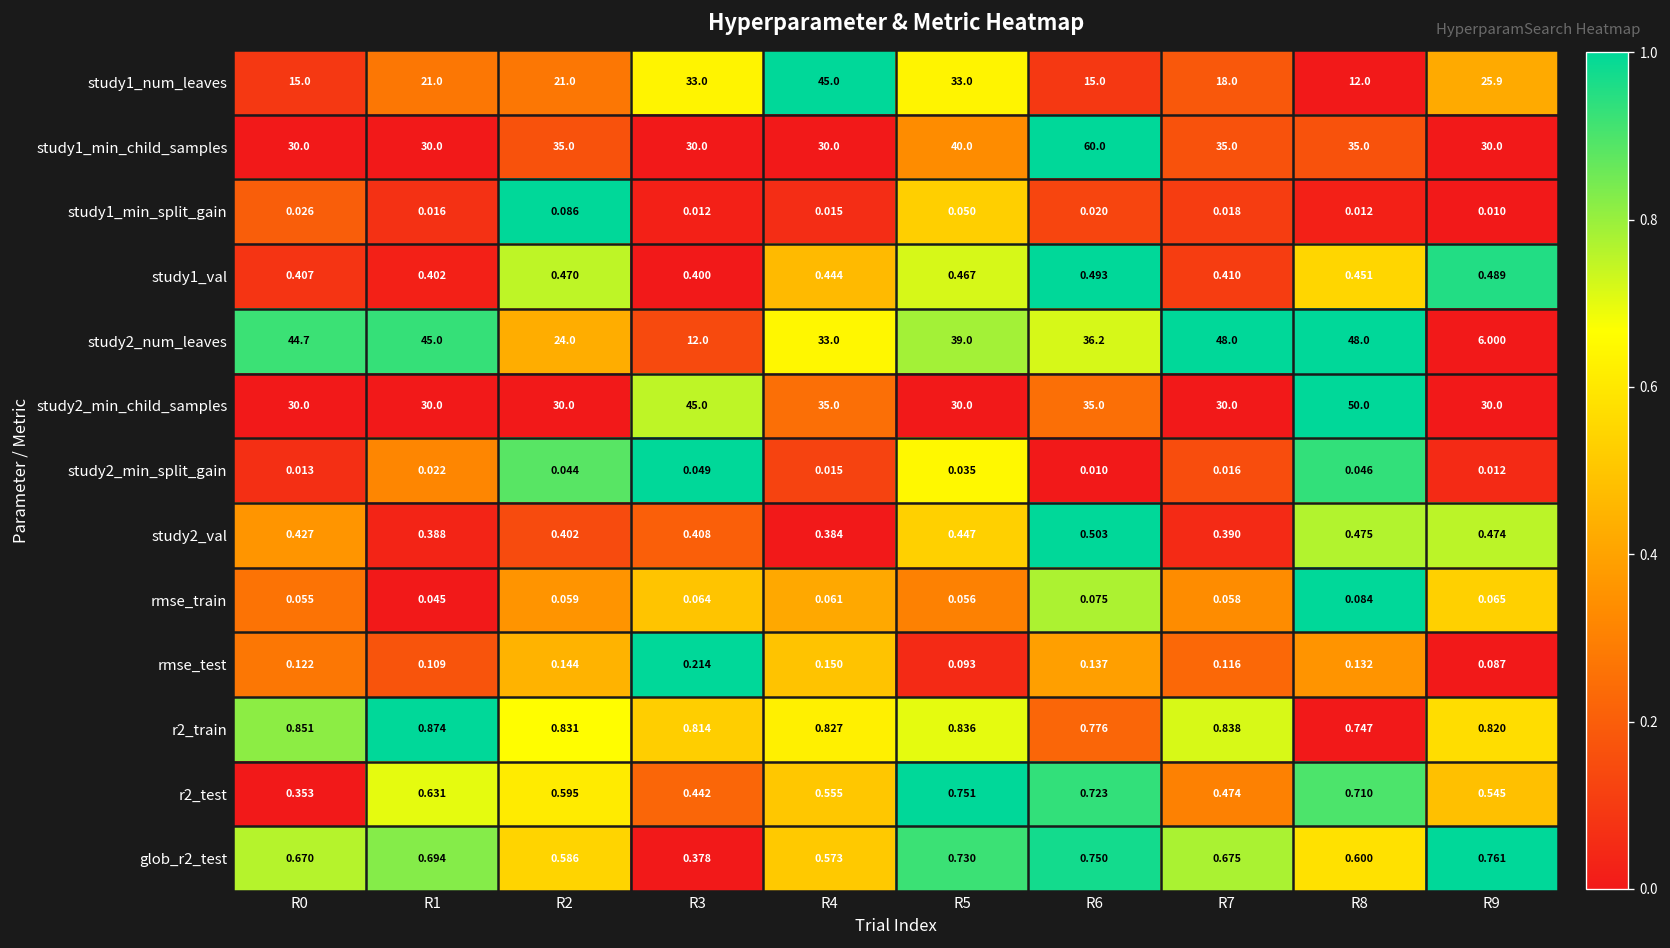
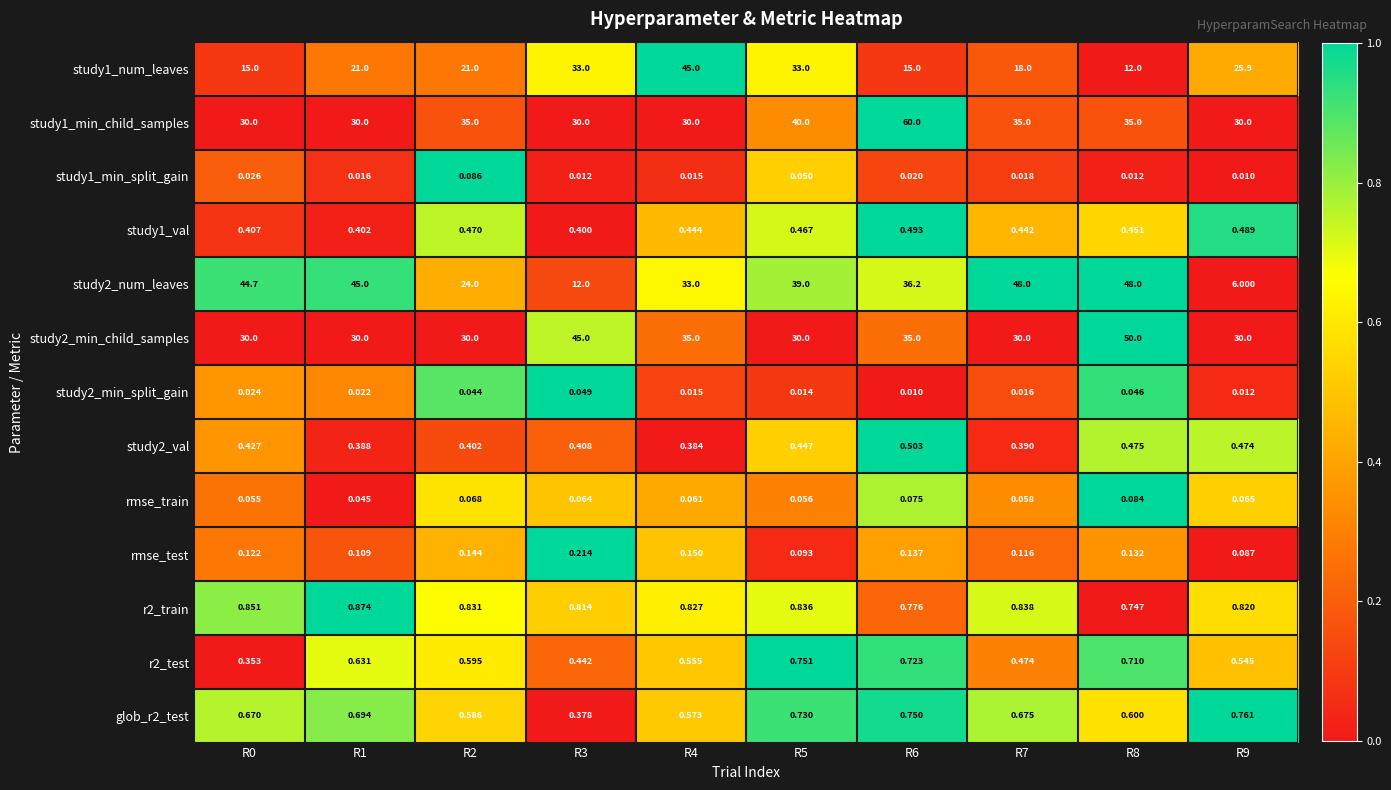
study1_val, R7: 0.410 -> 0.442
study2_min_split_gain, R0: 0.013 -> 0.024
study2_min_split_gain, R5: 0.035 -> 0.014
rmse_train, R2: 0.059 -> 0.068
